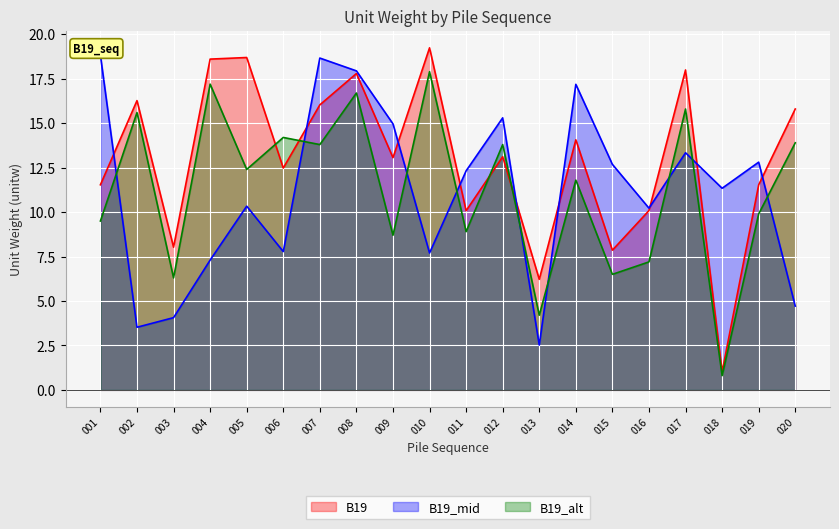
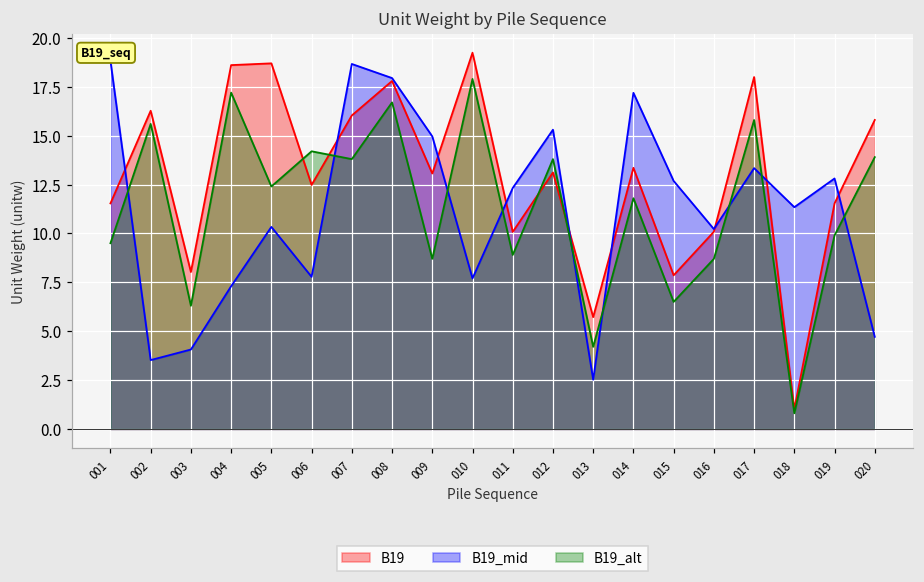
B19, 013: 6.2 -> 5.7
B19, 014: 14.1 -> 13.4
B19_alt, 016: 7.2 -> 8.7
